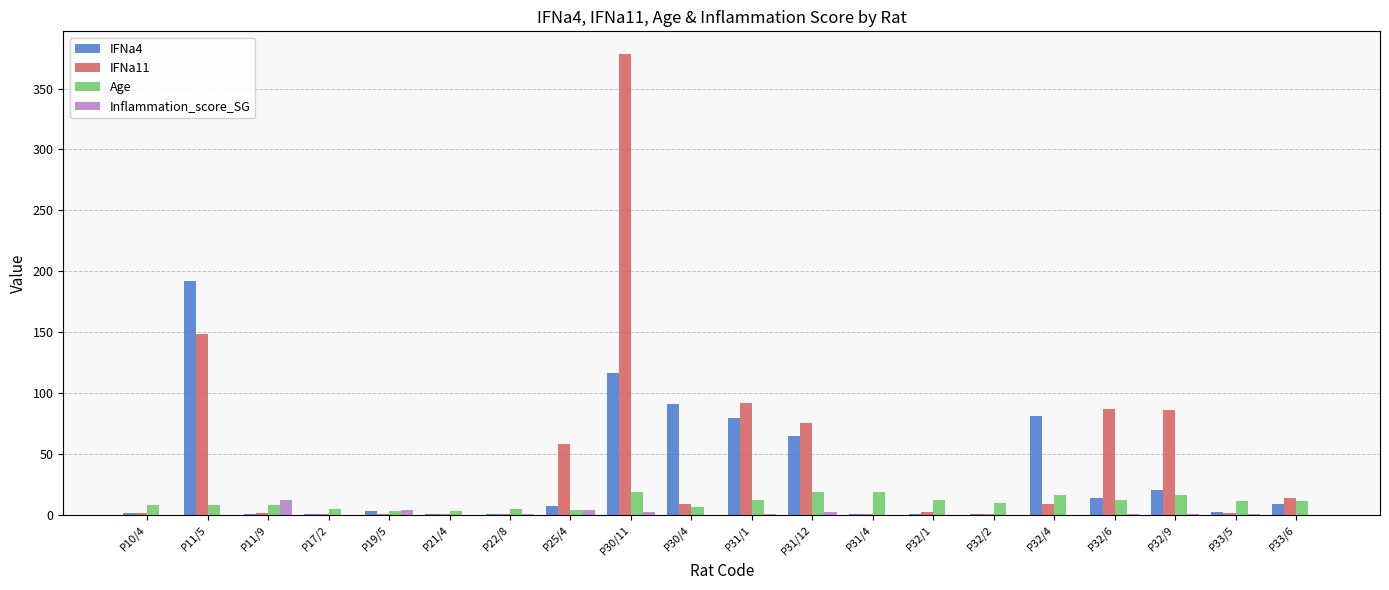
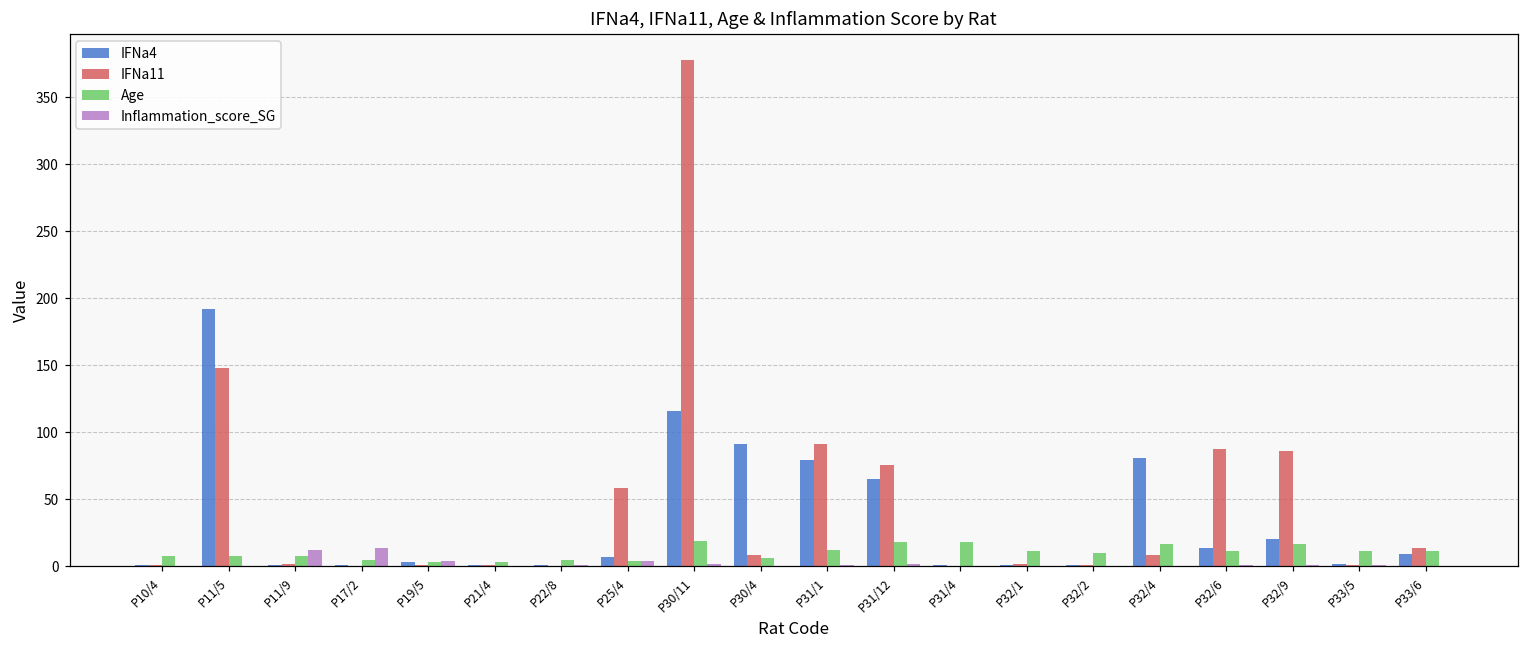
Inflammation_score_SG, P17/2: 0 -> 14
